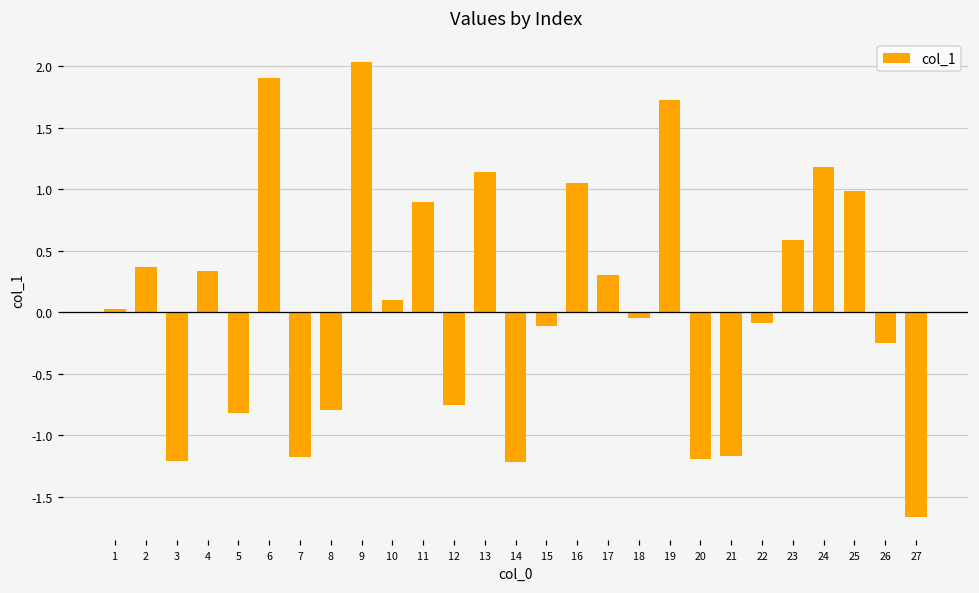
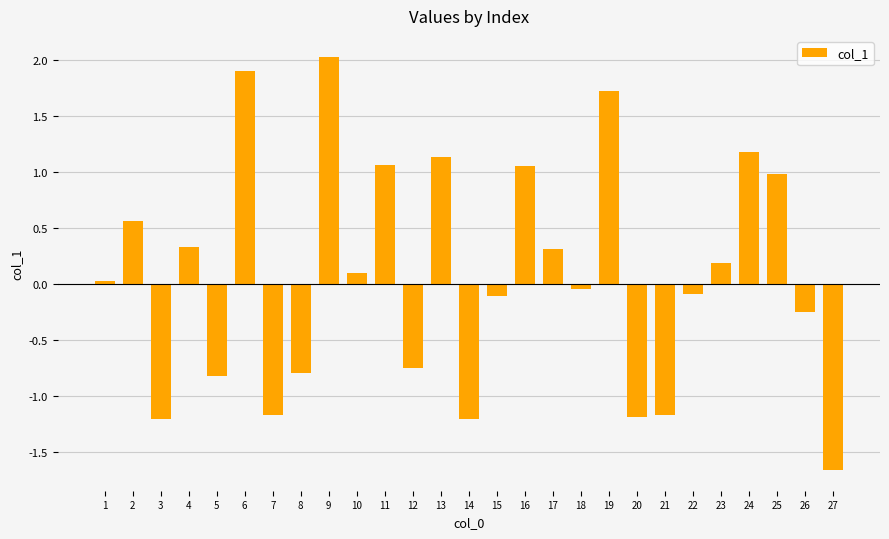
2: 0.37 -> 0.57
11: 0.89 -> 1.06
23: 0.59 -> 0.19
